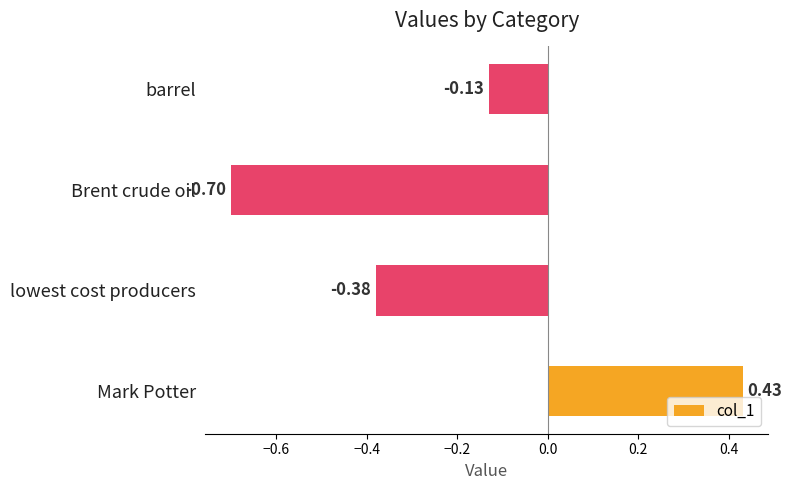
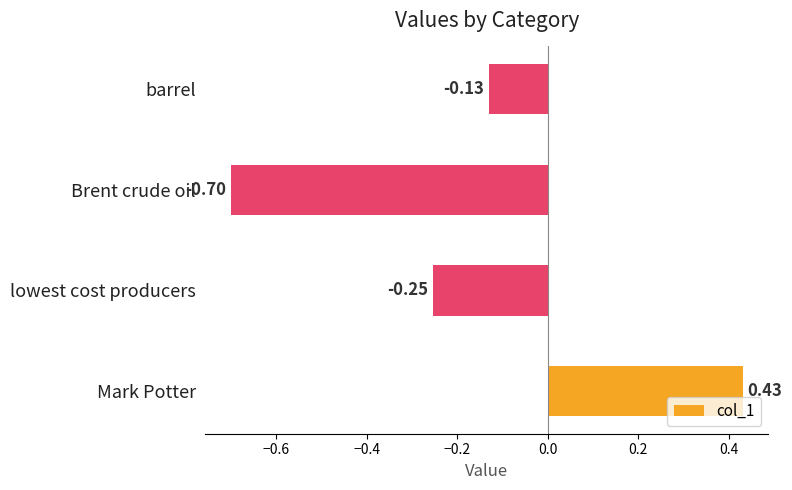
lowest cost producers: -0.38 -> -0.25
